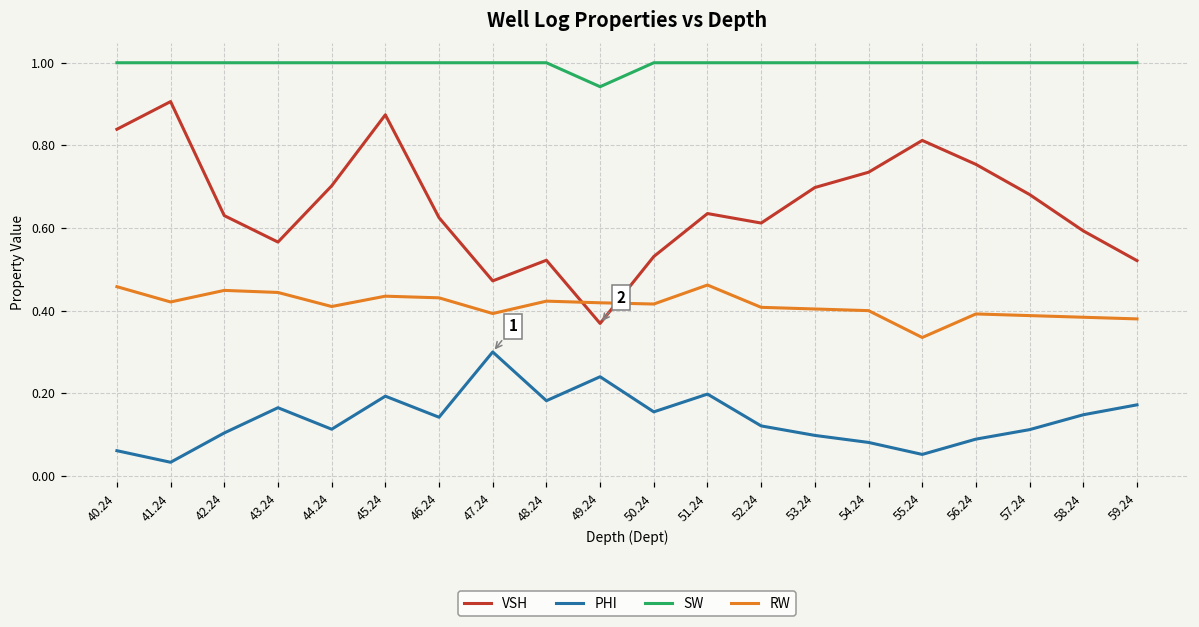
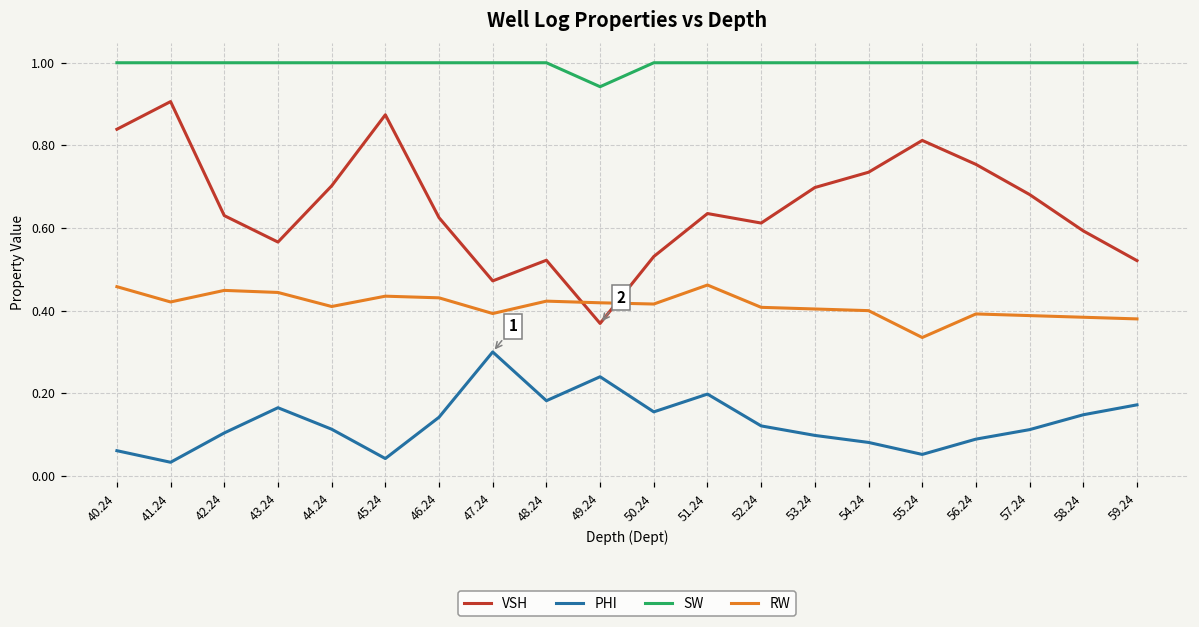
PHI, 45.24: 0.19 -> 0.04
